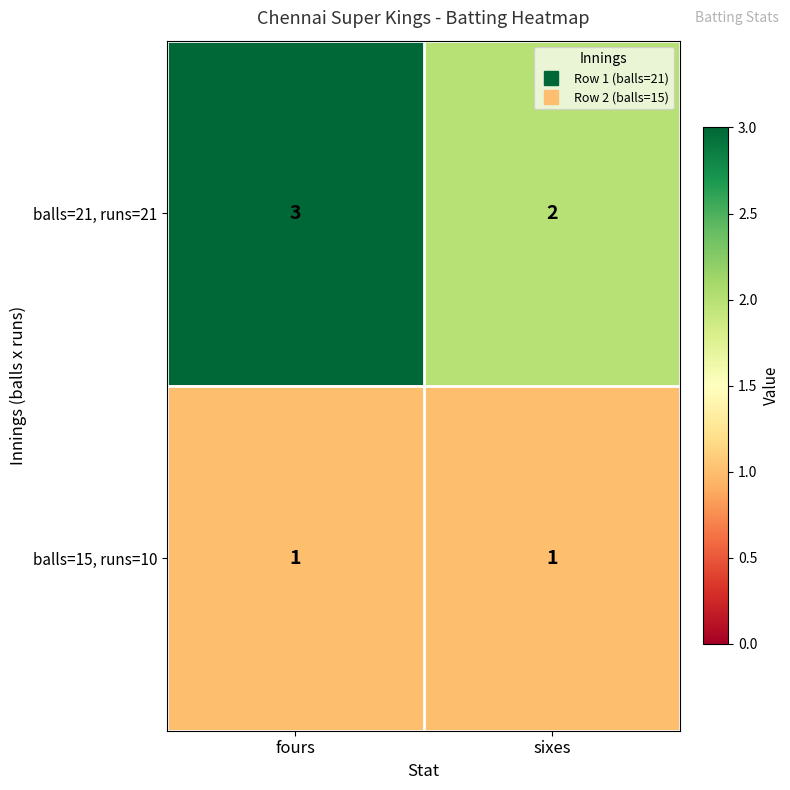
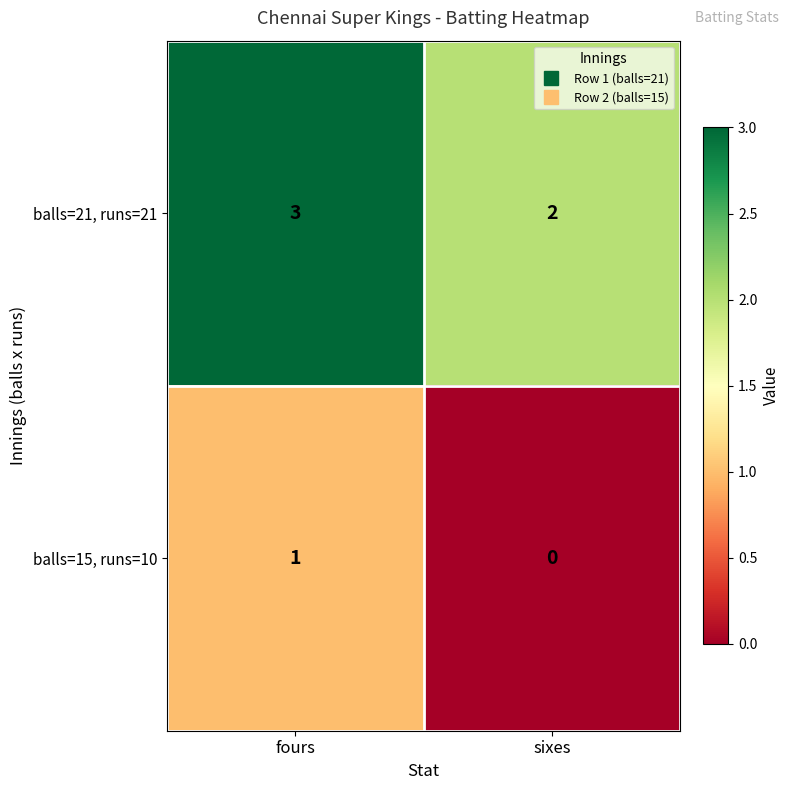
balls=15, runs=10, sixes: 1 -> 0
